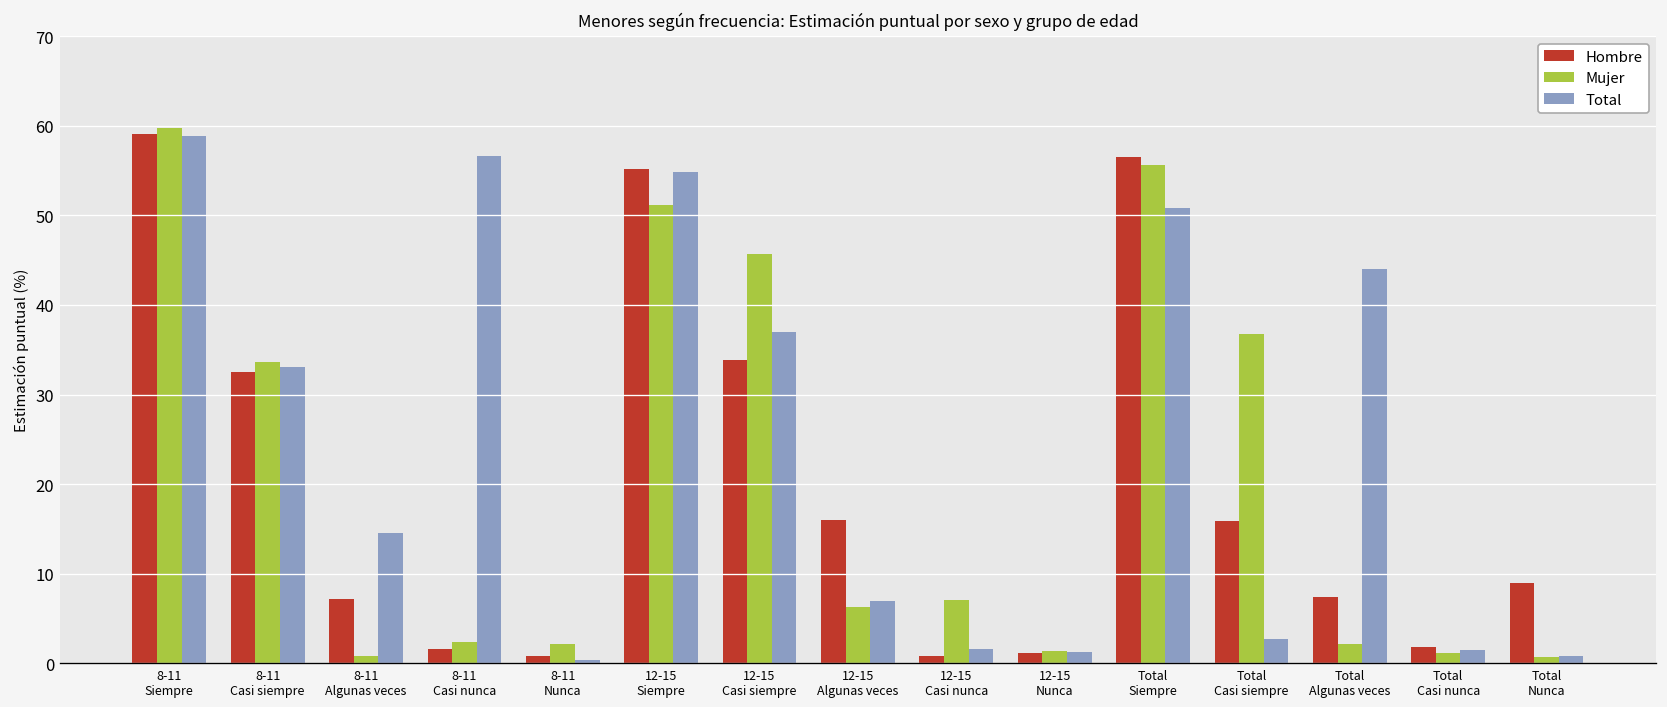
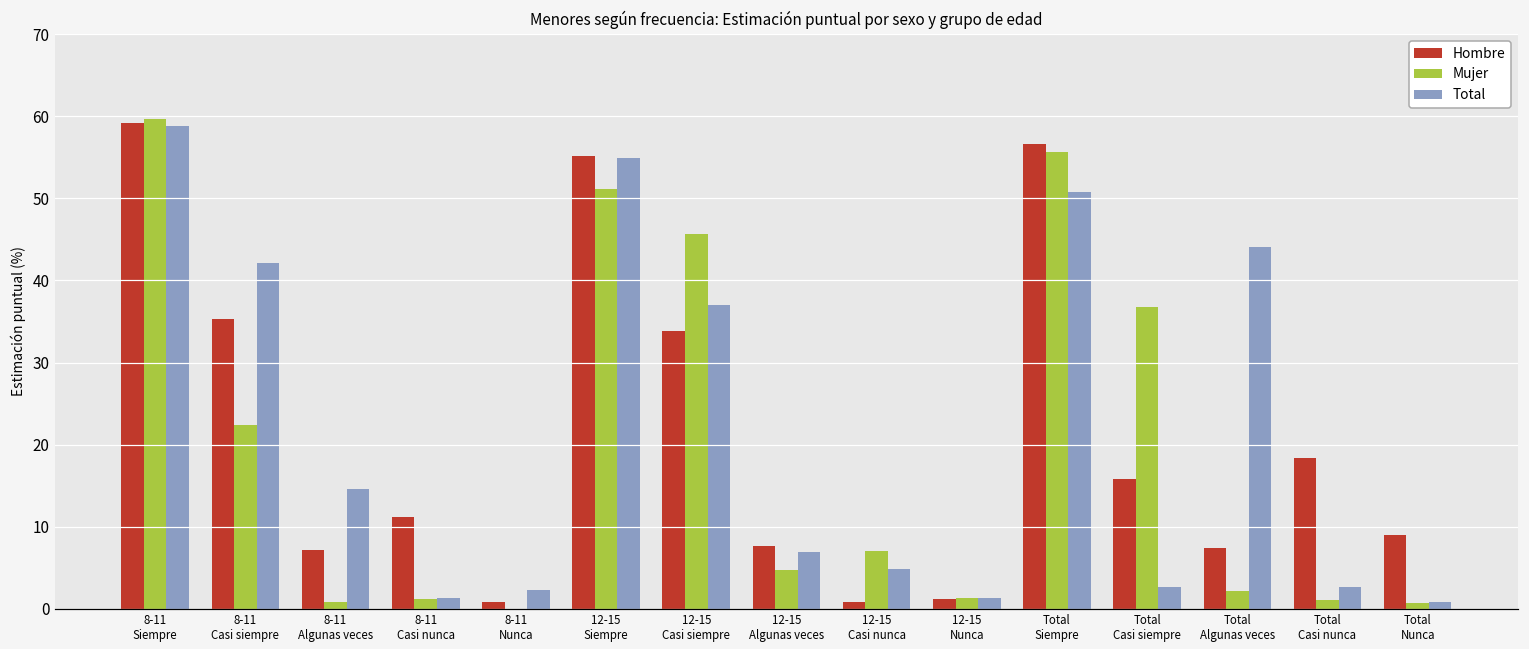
Hombre, 8-11 Casi siempre: 32 -> 35
Mujer, 8-11 Casi siempre: 34 -> 22
Total, 8-11 Casi siempre: 33 -> 42
Hombre, 8-11 Casi nunca: 2 -> 11
Mujer, 8-11 Casi nunca: 2 -> 1
Total, 8-11 Casi nunca: 57 -> 1
Mujer, 8-11 Nunca: 2 -> 0
Total, 8-11 Nunca: 0 -> 2
Hombre, 12-15 Algunas veces: 16 -> 8
Mujer, 12-15 Algunas veces: 6 -> 5
Total, 12-15 Casi nunca: 2 -> 5
Hombre, Total Casi nunca: 2 -> 18
Total, Total Casi nunca: 1 -> 3
